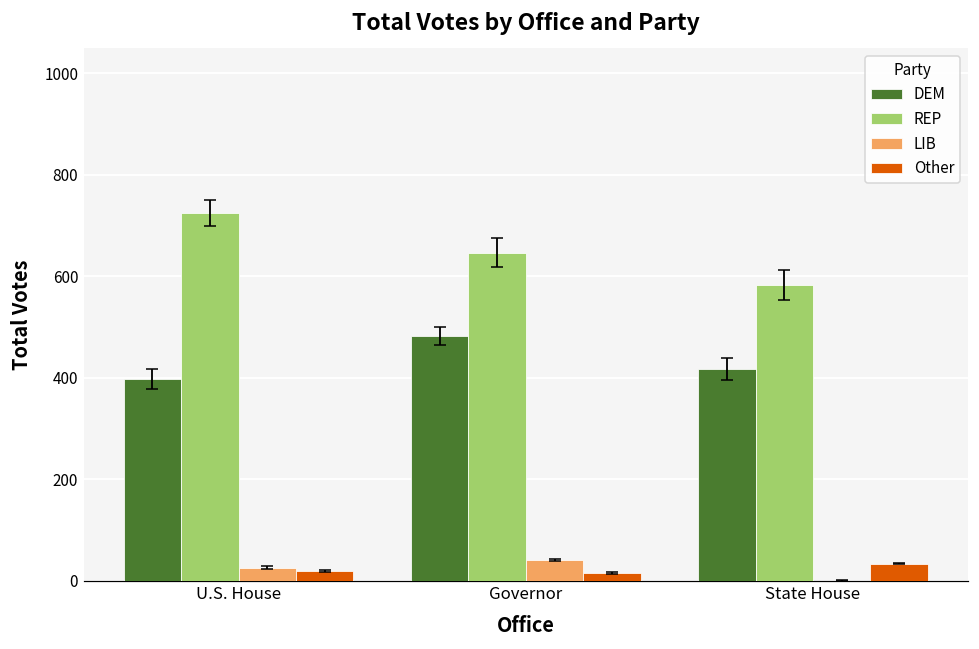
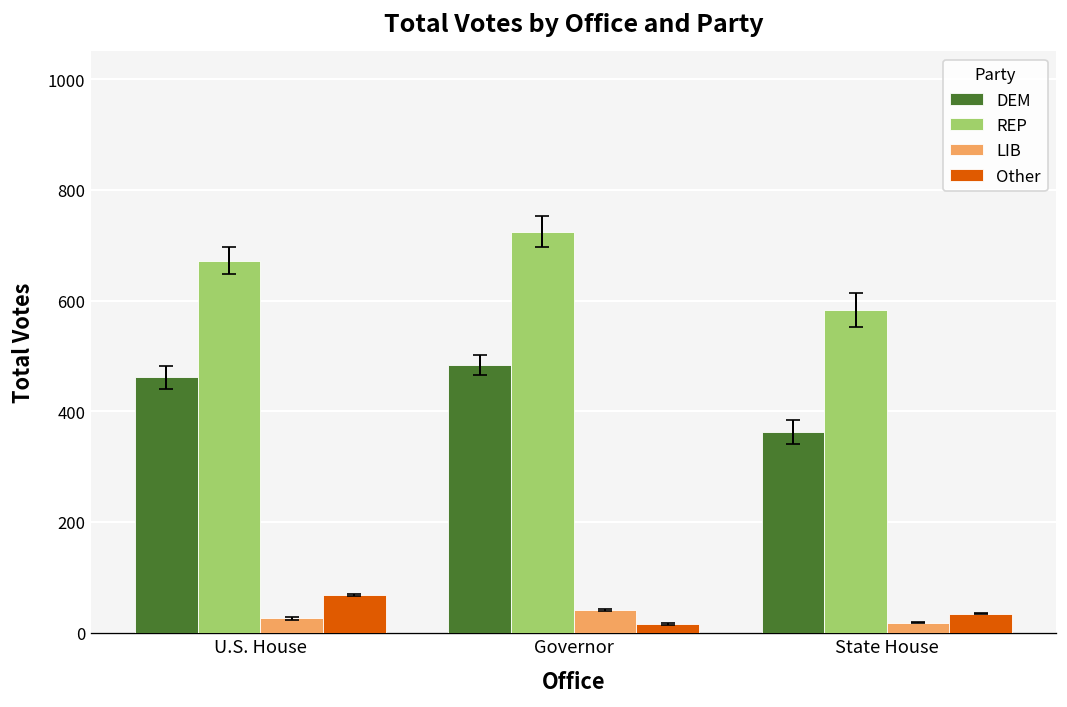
DEM, U.S. House: 400 -> 460
REP, U.S. House: 730 -> 670
Other, U.S. House: 20 -> 70
REP, Governor: 650 -> 720
DEM, State House: 420 -> 360
LIB, State House: 0 -> 20
